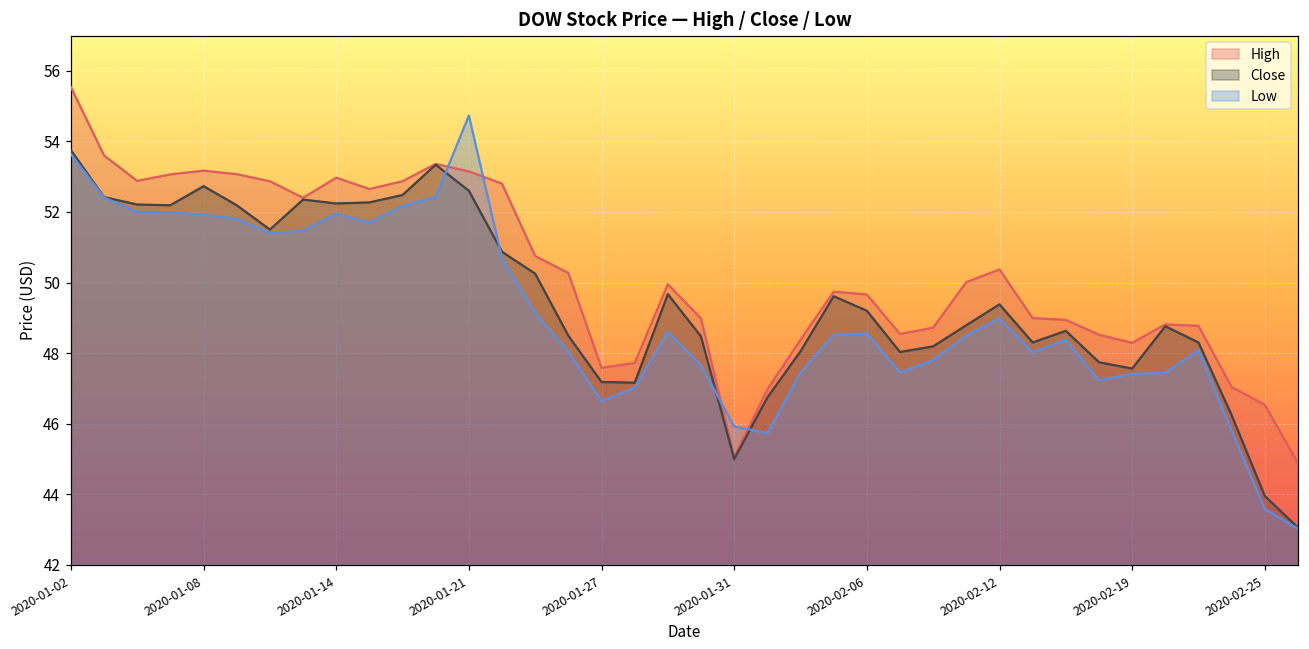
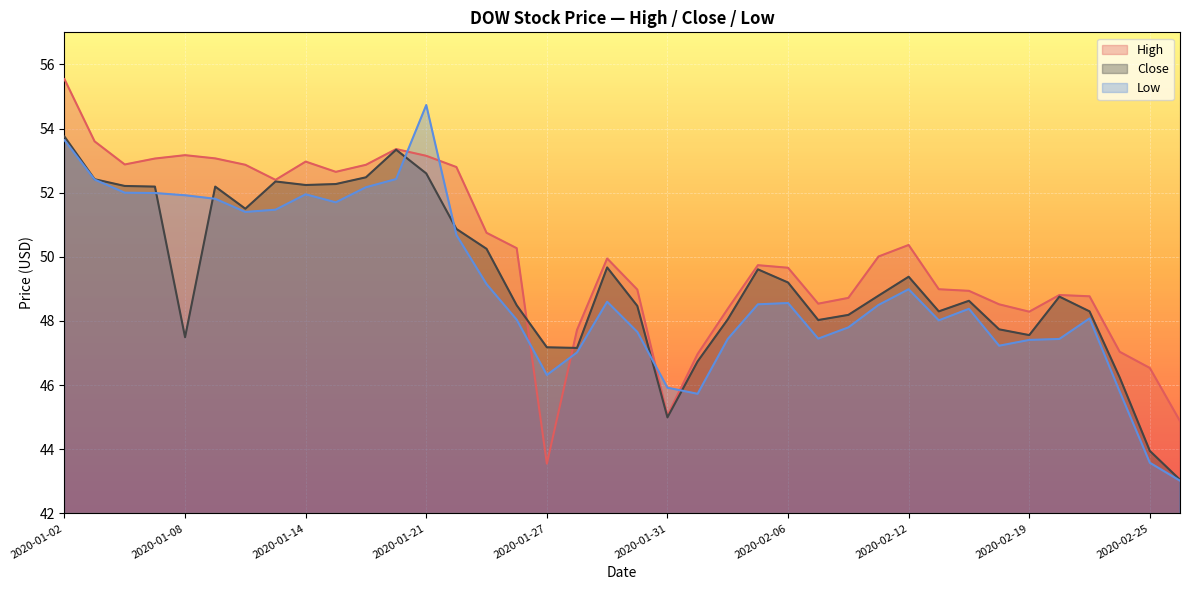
Close, 2020-01-08: 52.7 -> 47.5
High, 2020-01-27: 47.6 -> 43.6
Low, 2020-01-27: 46.6 -> 46.3
